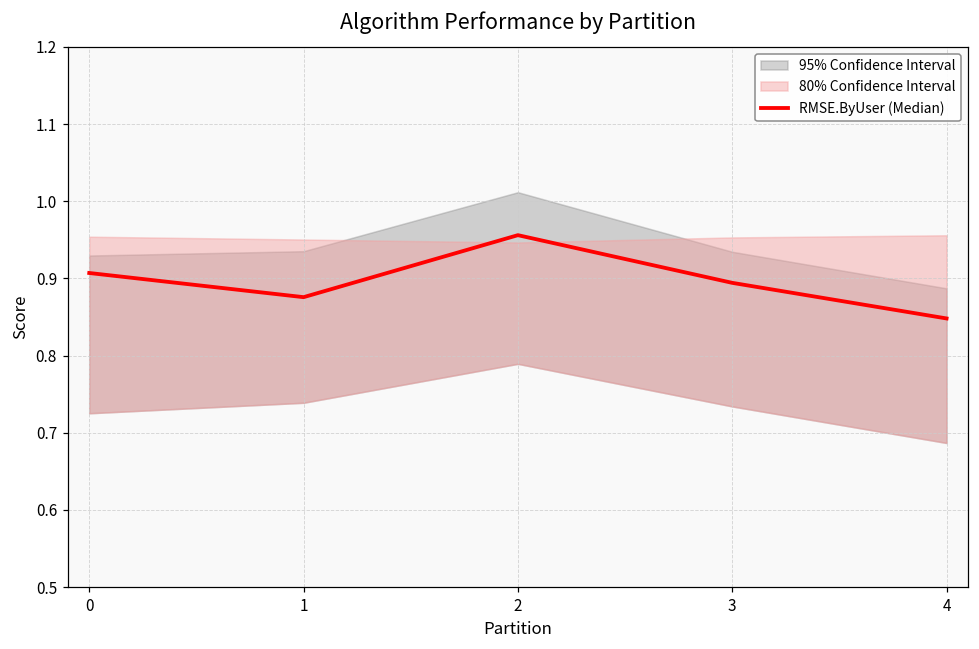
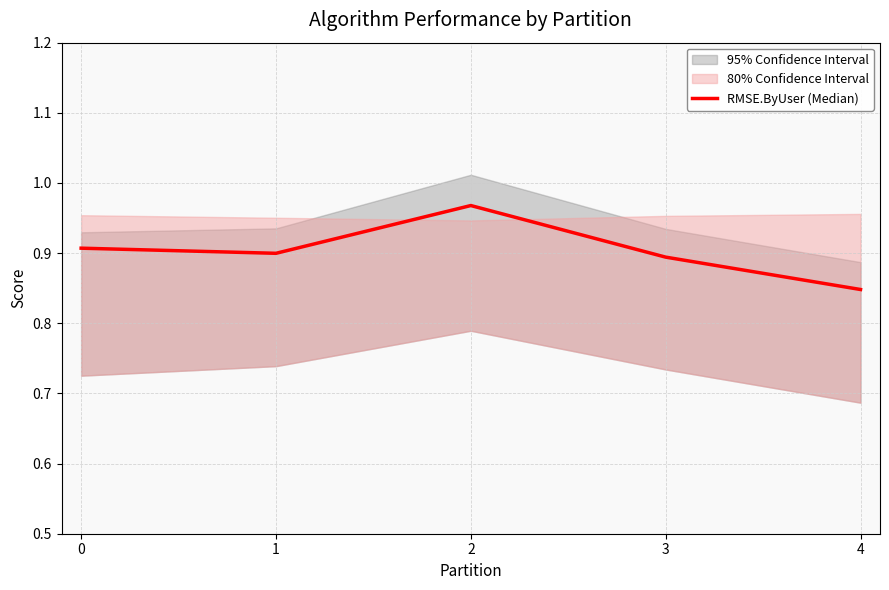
RMSE.ByUser (Median), 1: 0.88 -> 0.90
RMSE.ByUser (Median), 2: 0.96 -> 0.97
